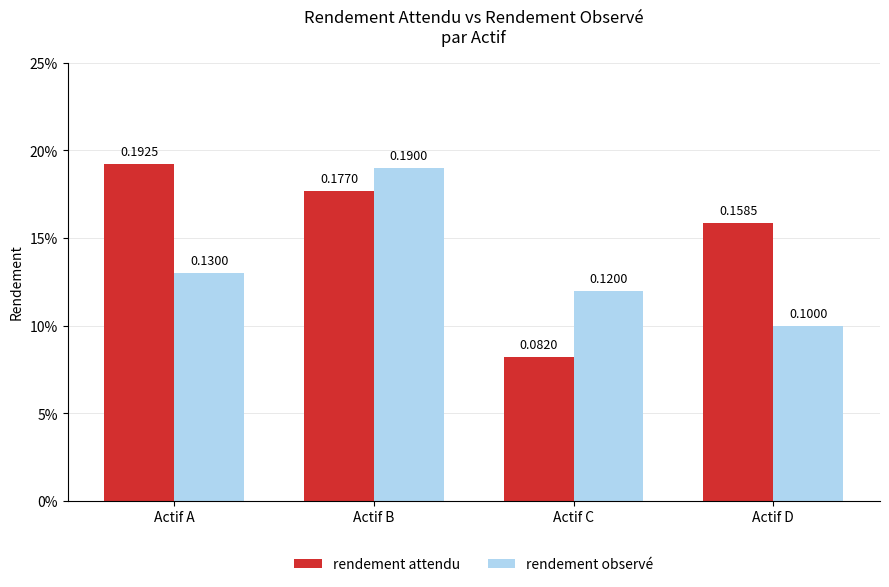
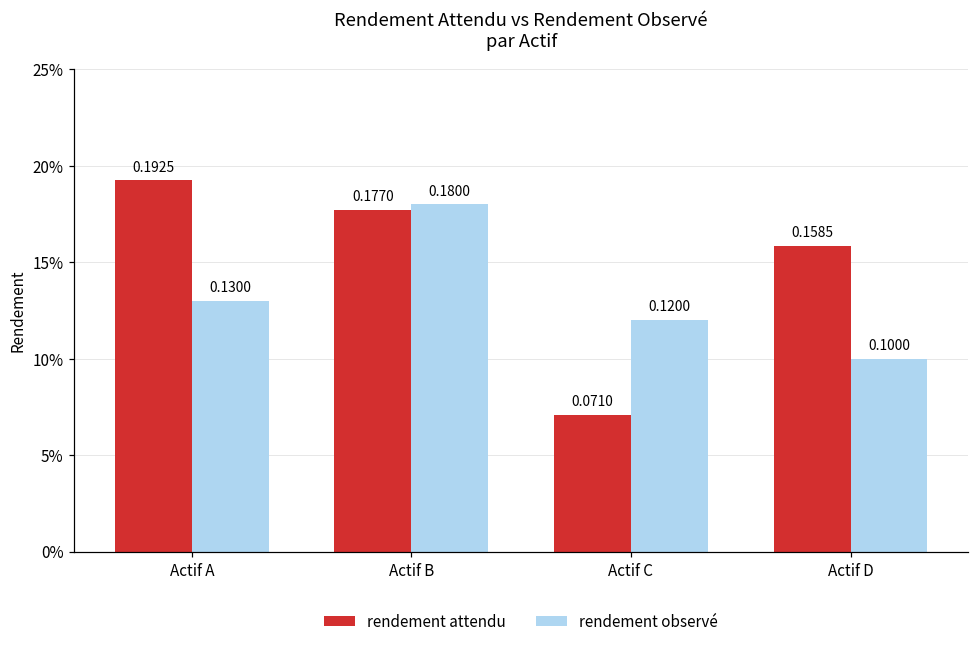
rendement observé, Actif B: 0.1900 -> 0.1800
rendement attendu, Actif C: 0.0820 -> 0.0710
